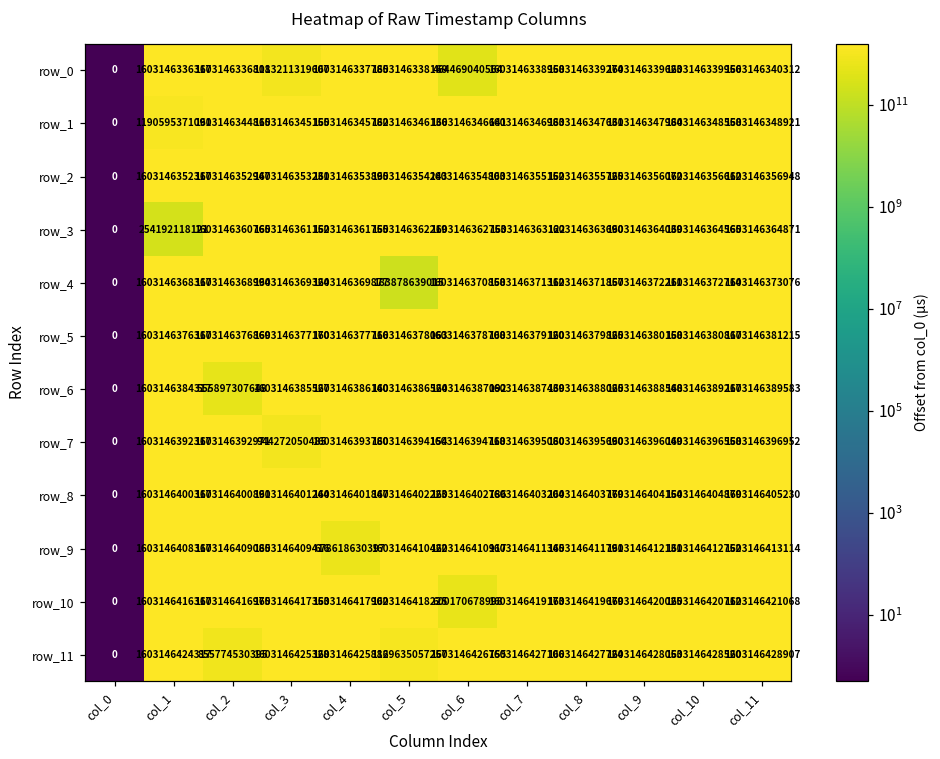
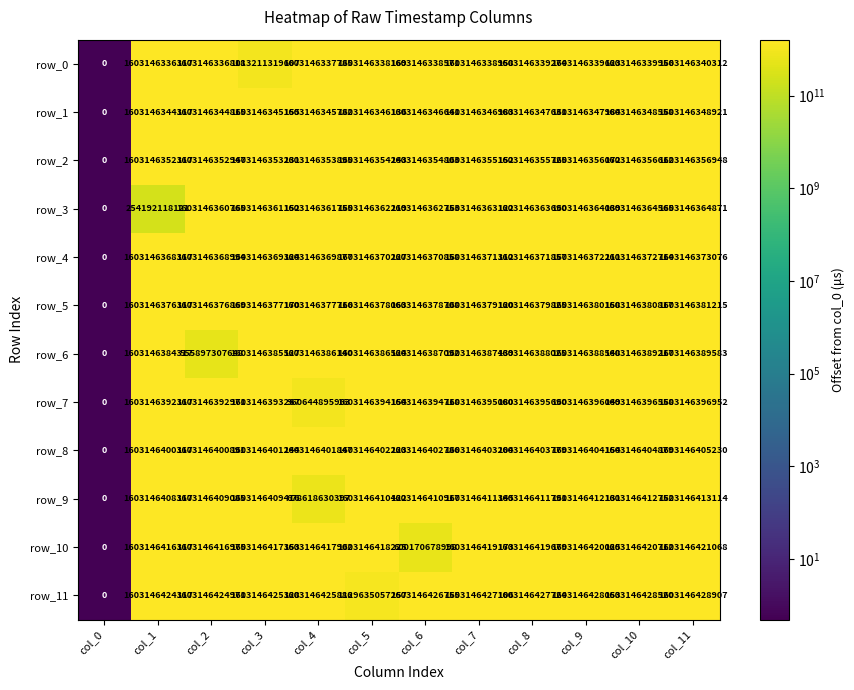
row_0, col_6: 464469040564 -> 1603146338571
row_1, col_1: 1190595371091 -> 1603146344317
row_4, col_5: 183878639015 -> 1603146370227
row_7, col_3: 944272050485 -> 1603146393267
row_7, col_4: 1603146393780 -> 960644895963
row_11, col_2: 855774530395 -> 1603146424971
